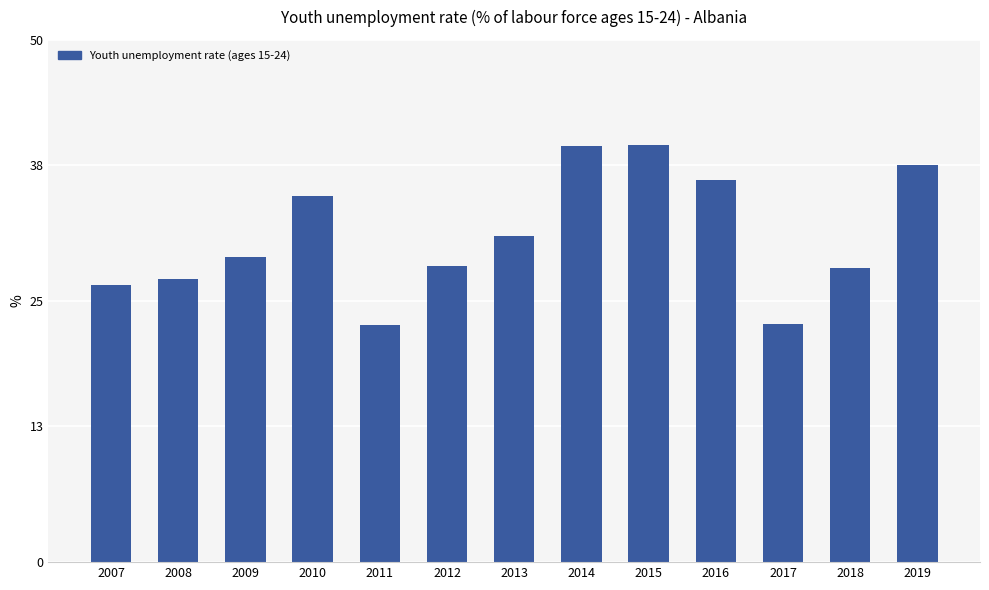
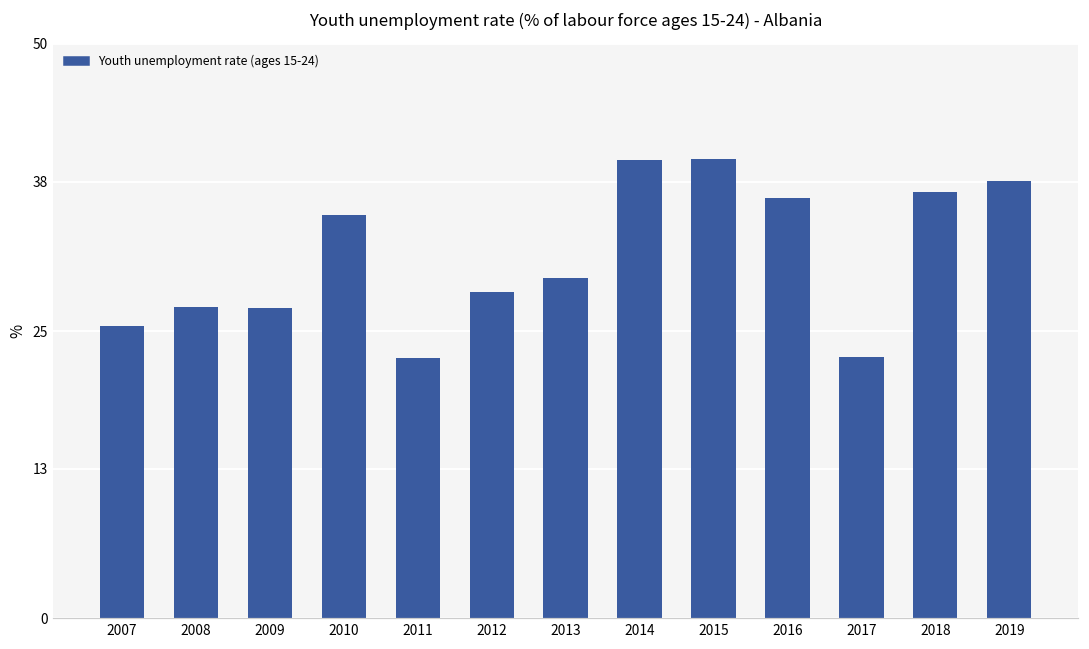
2007: 26.6 -> 25.4
2009: 29.2 -> 27.0
2013: 31.2 -> 29.6
2018: 28.1 -> 37.1
